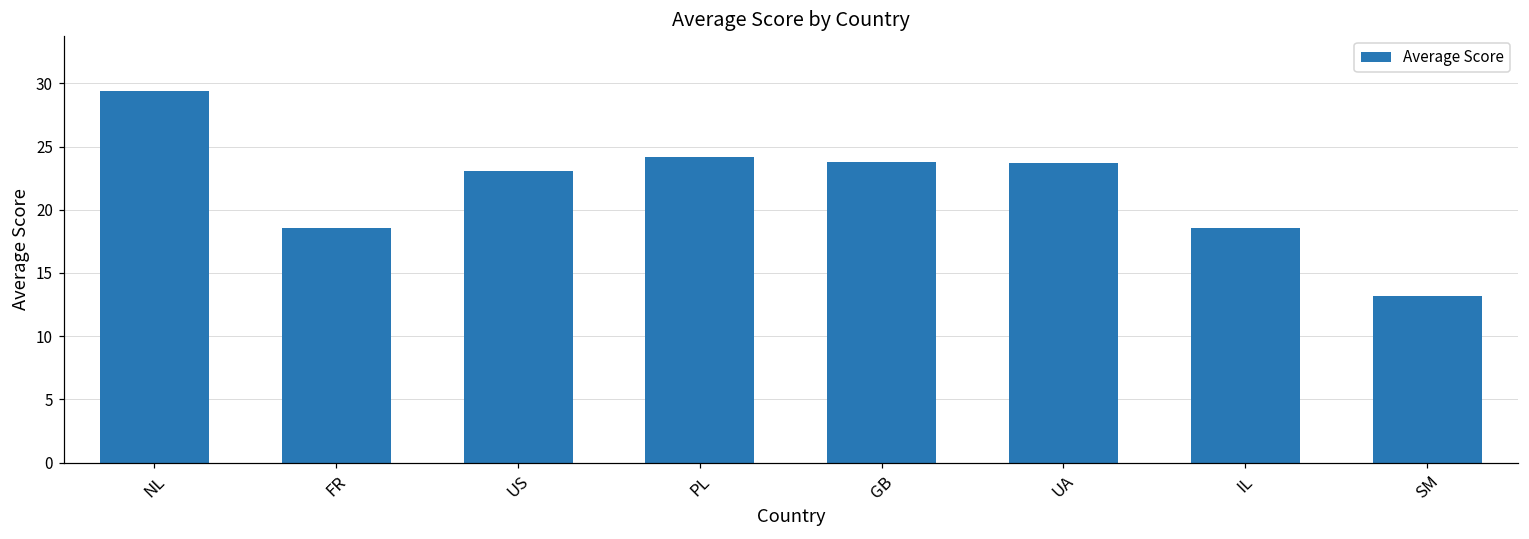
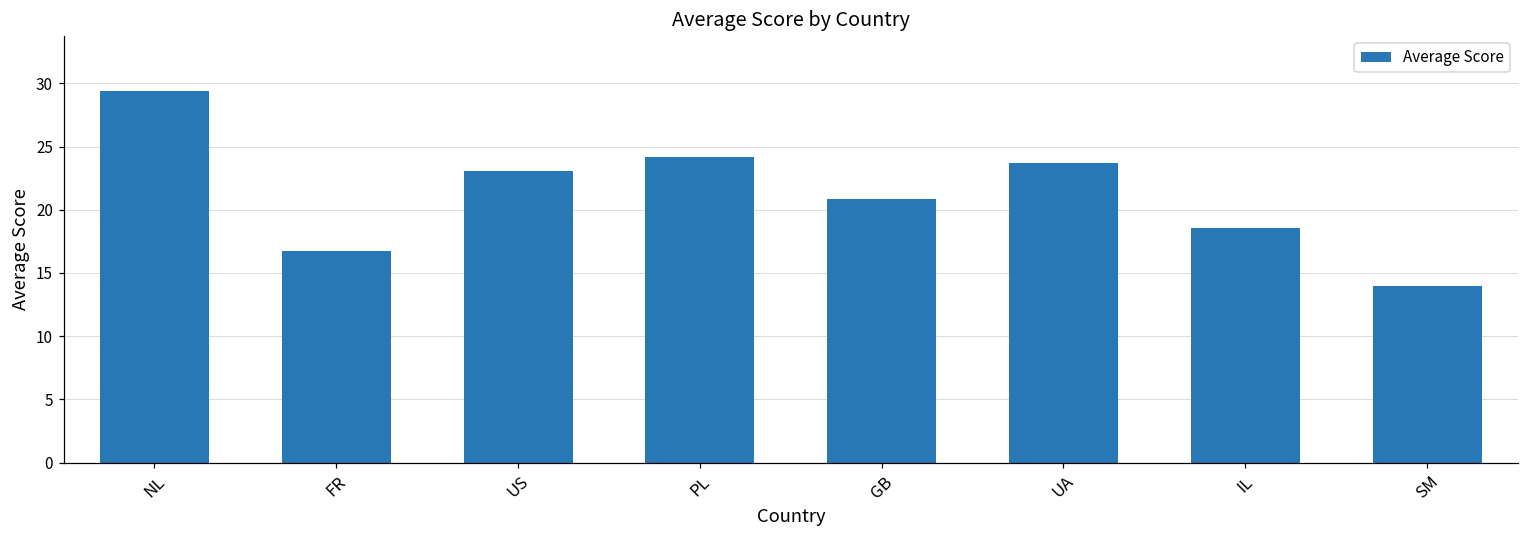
FR: 18.5 -> 16.7
GB: 23.8 -> 20.9
SM: 13.2 -> 14.0
